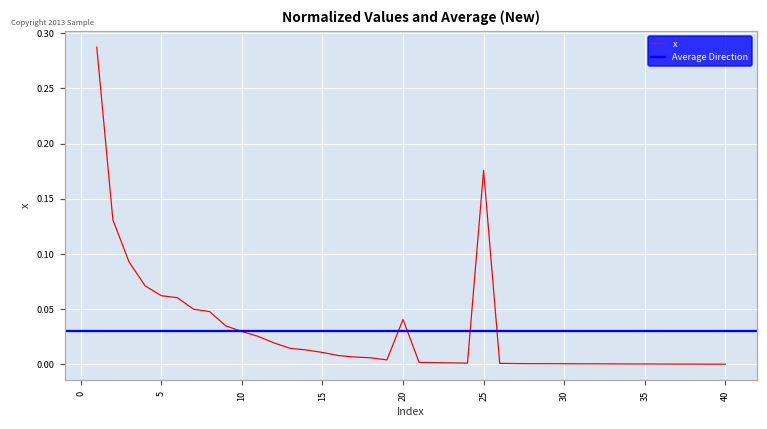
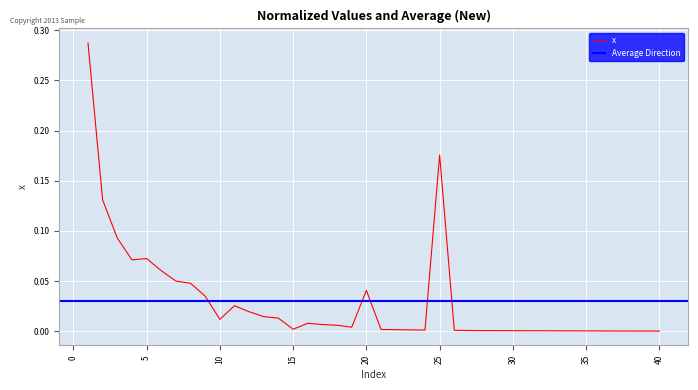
5: 0.062 -> 0.073
10: 0.030 -> 0.012
15: 0.011 -> 0.002
